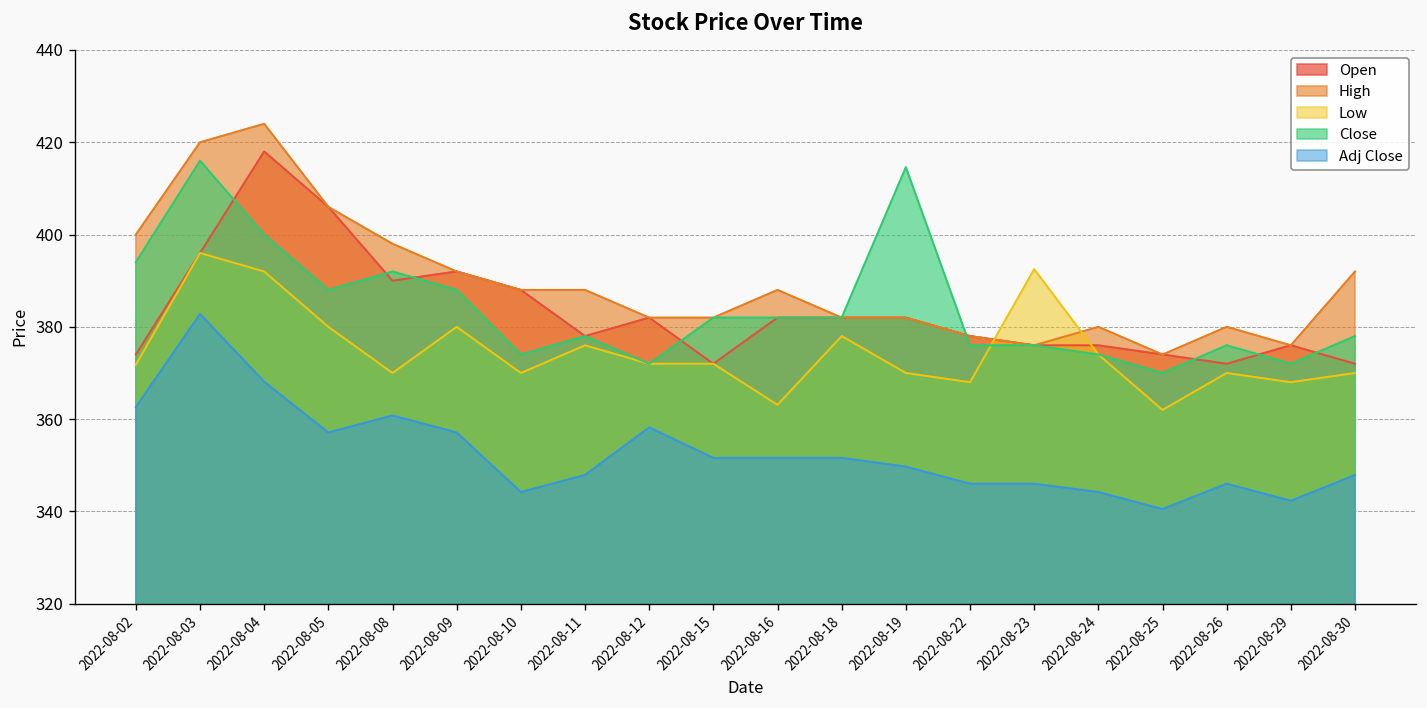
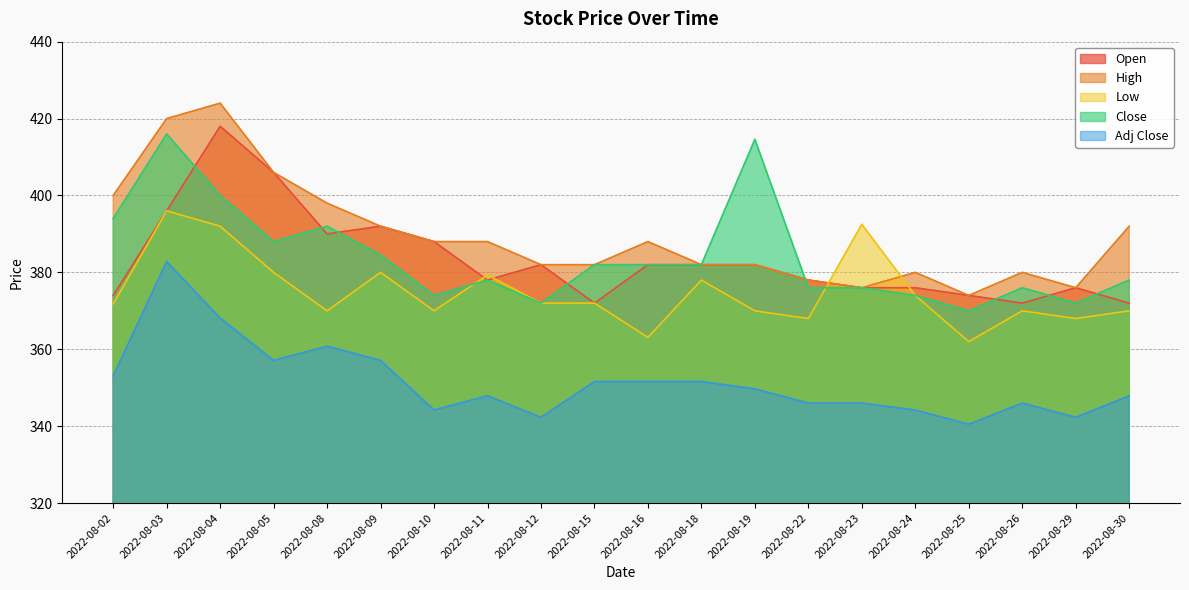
Adj Close, 2022-08-02: 363 -> 353
Close, 2022-08-09: 388 -> 385
Low, 2022-08-11: 376 -> 379
Adj Close, 2022-08-12: 358 -> 342
